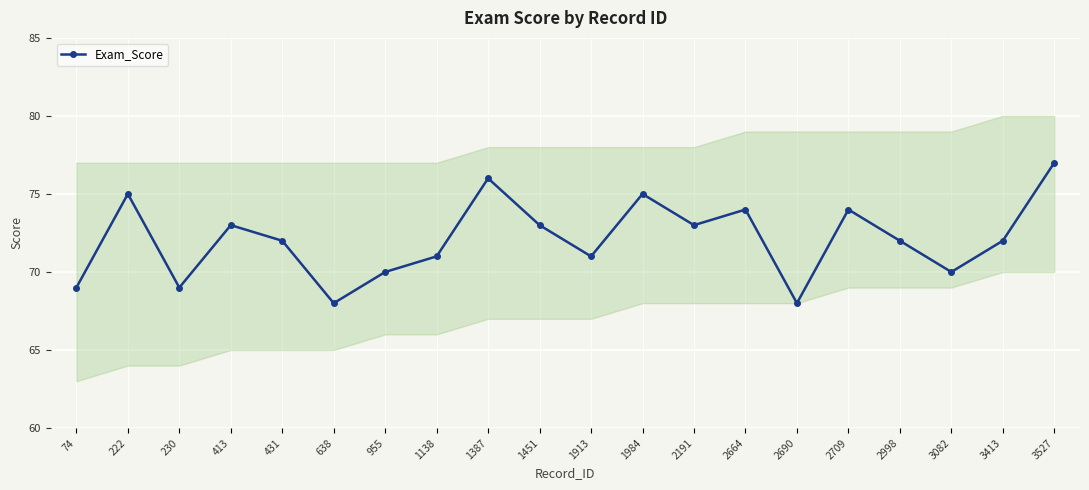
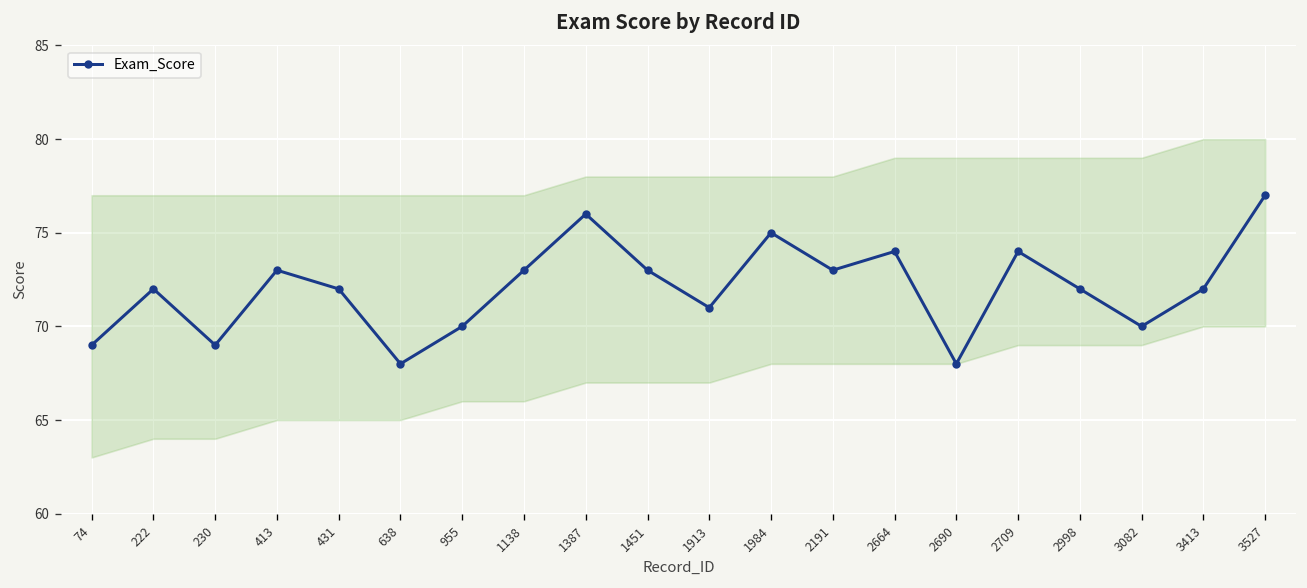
Exam_Score, 222: 75 -> 72
Exam_Score, 1138: 71 -> 73
